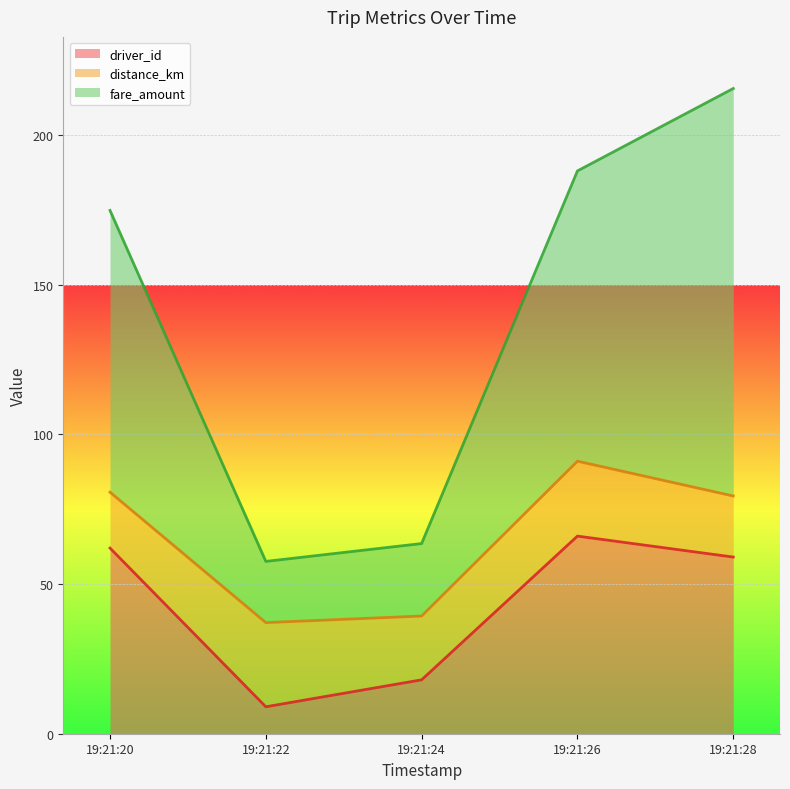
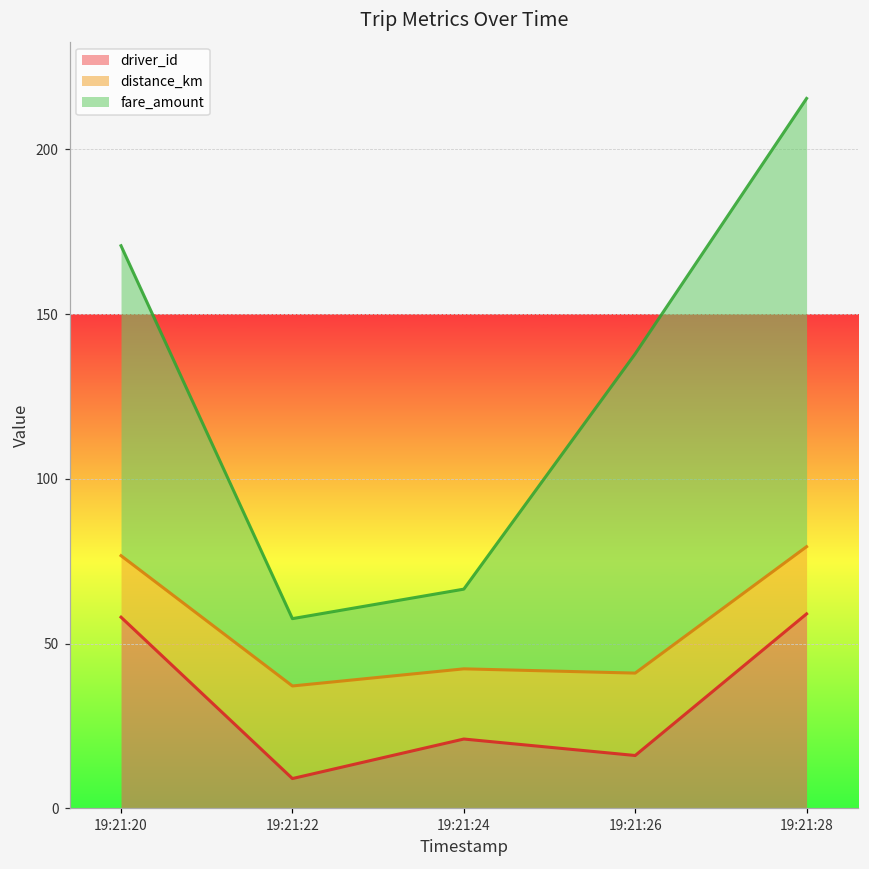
driver_id, 19:21:20: 62 -> 58
driver_id, 19:21:24: 18 -> 21
driver_id, 19:21:26: 66 -> 16
